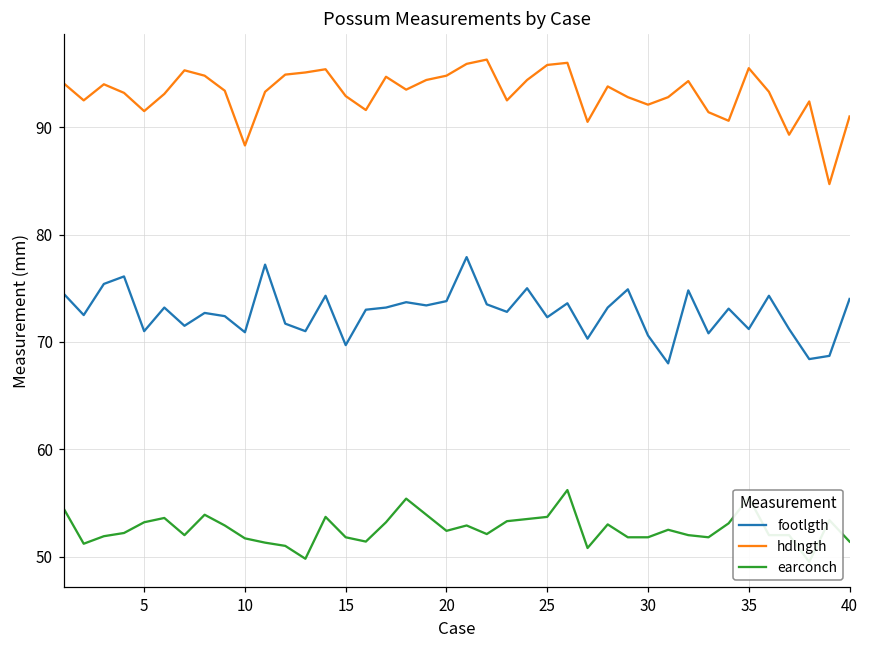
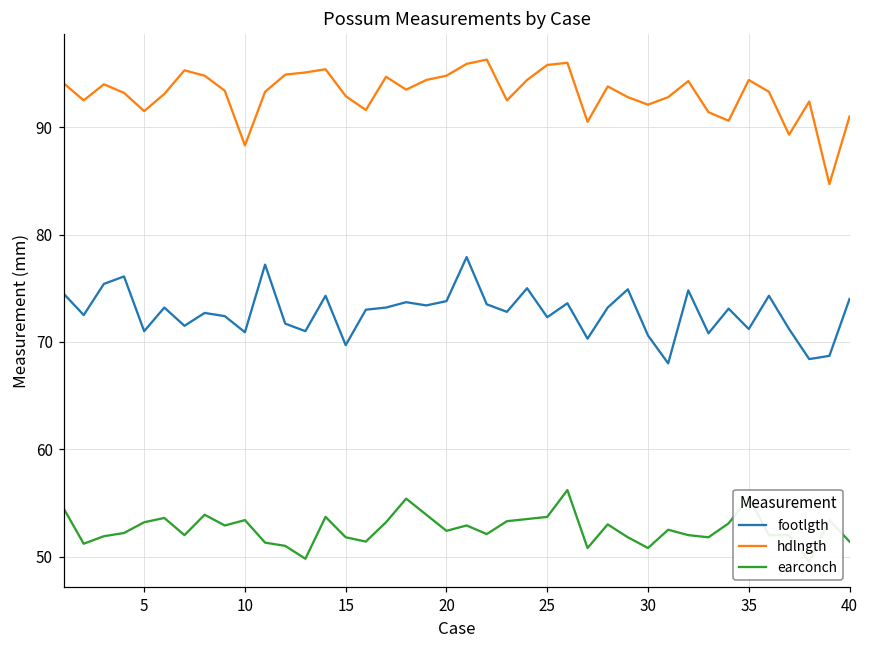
earconch, 10: 52 -> 53
earconch, 30: 52 -> 51
hdlngth, 35: 96 -> 94
